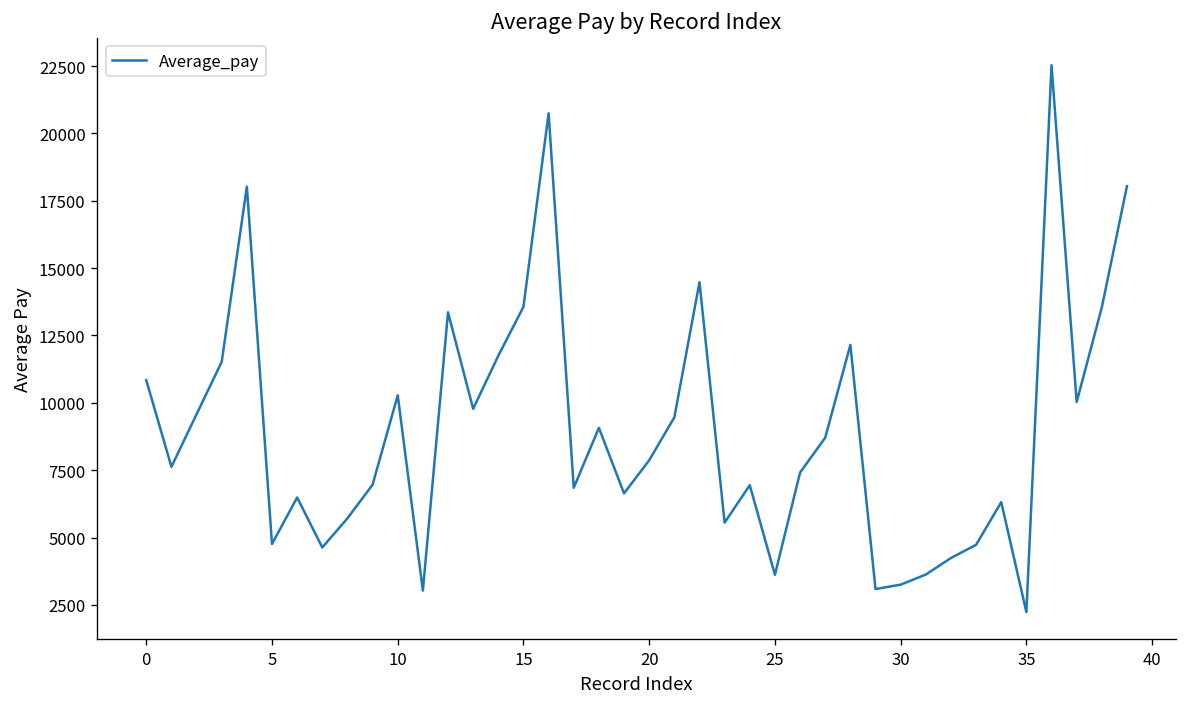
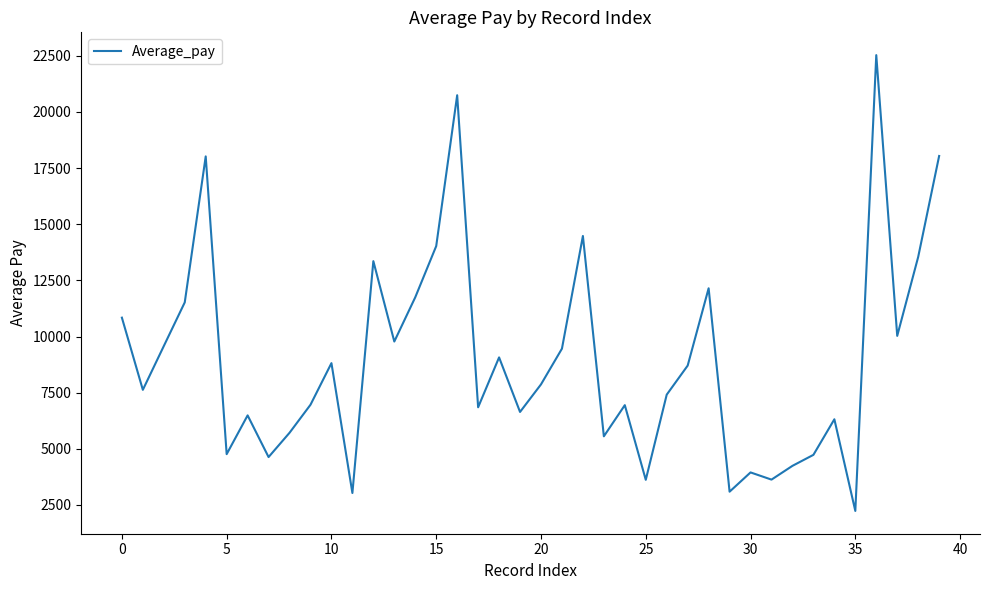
10: 10300 -> 8800
15: 13600 -> 14000
30: 3300 -> 3900
